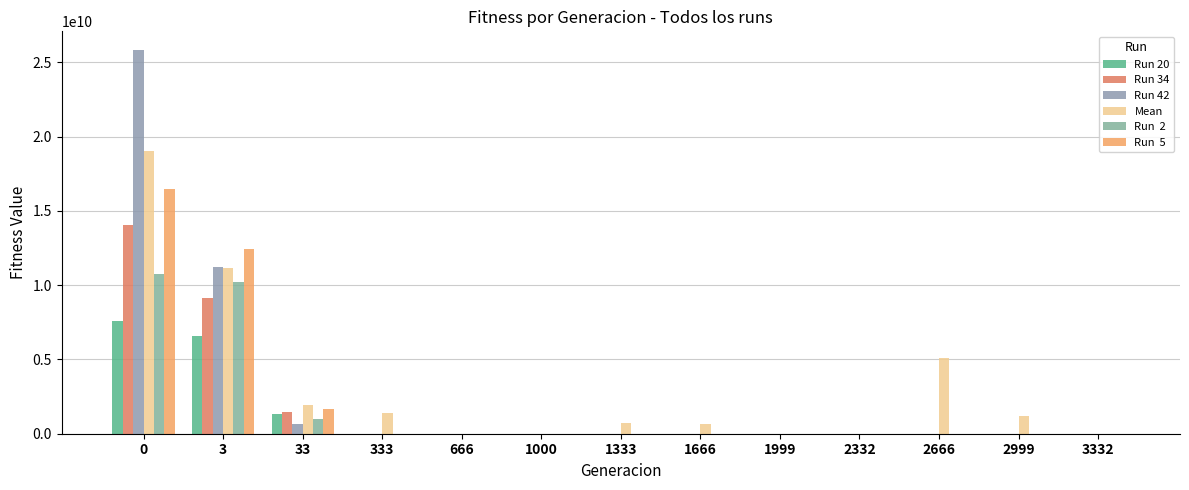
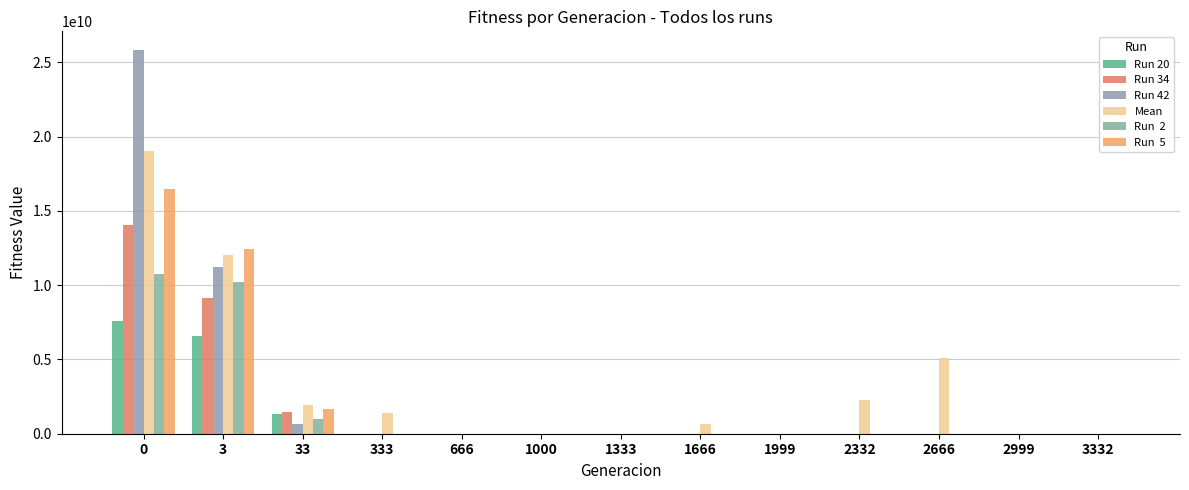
Mean, 3: 11100000000 -> 12000000000
Mean, 1333: 700000000 -> 0
Mean, 2332: 0 -> 2300000000
Mean, 2999: 1200000000 -> 0
